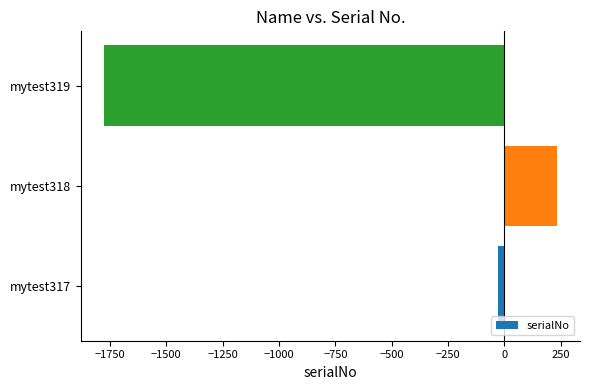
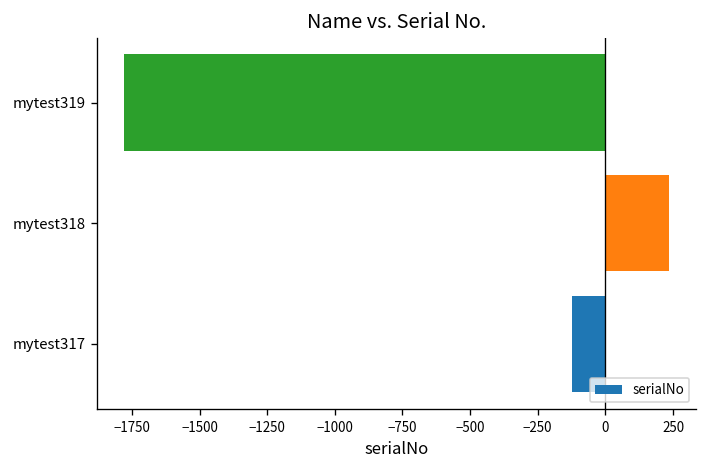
mytest317: -30 -> -120
